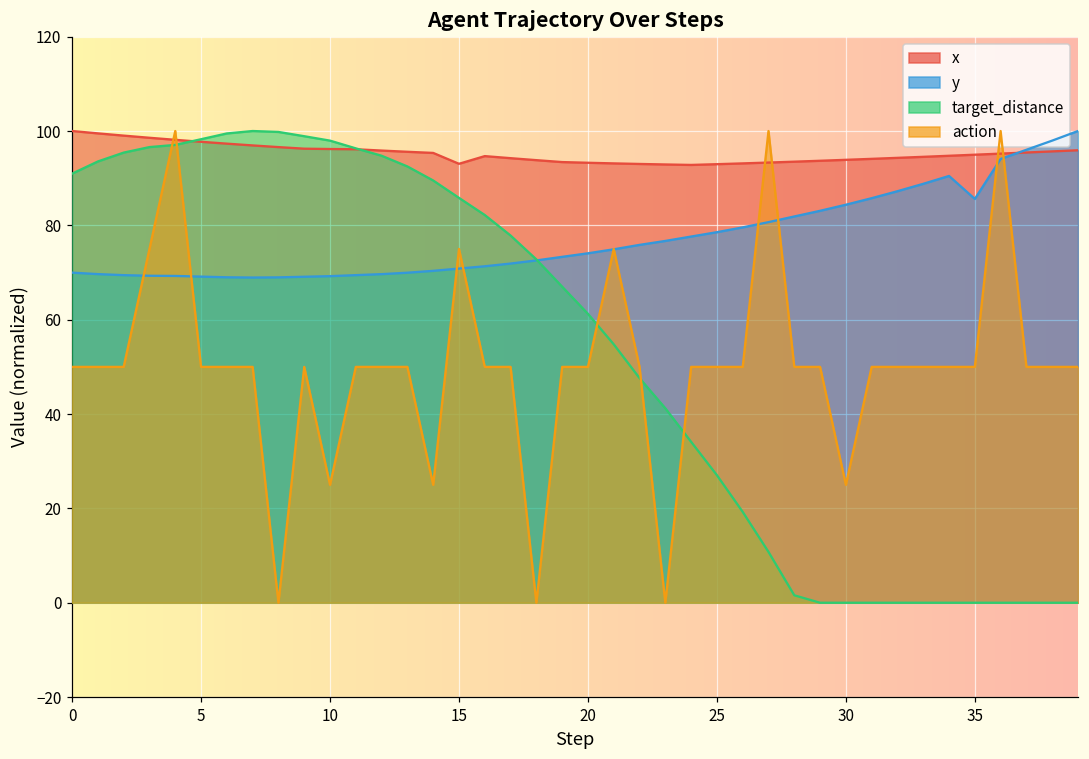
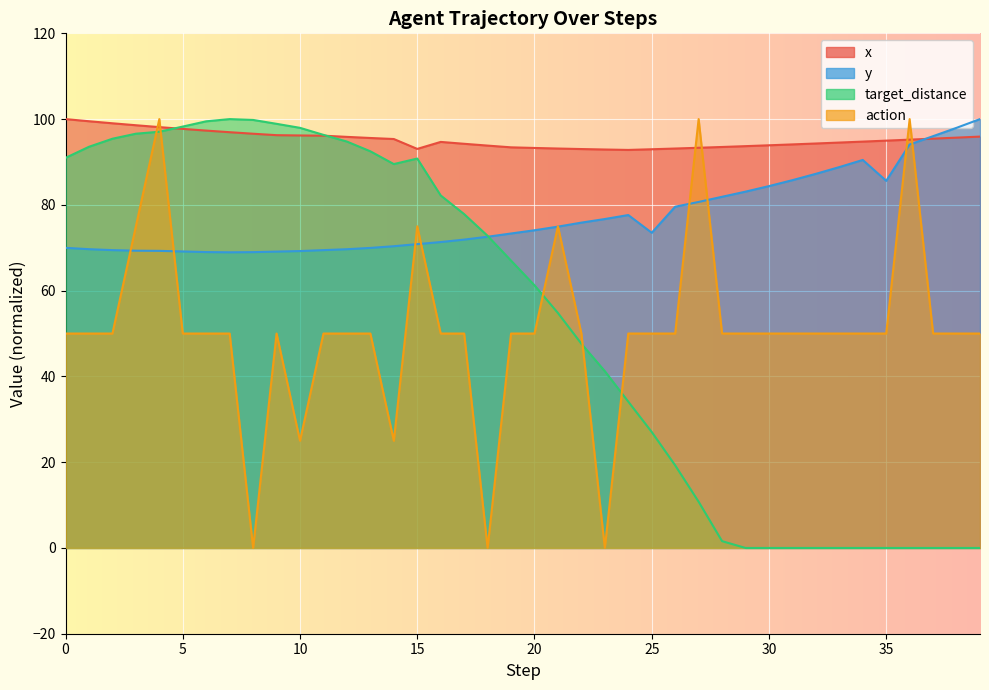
target_distance, 15: 86 -> 91
y, 25: 79 -> 73
action, 30: 25 -> 50
